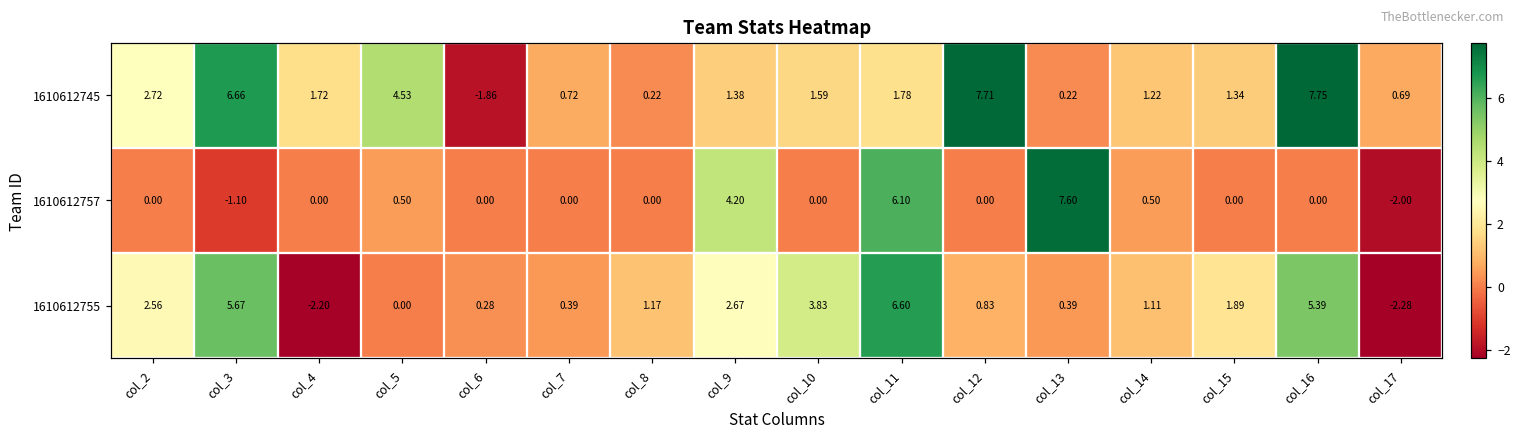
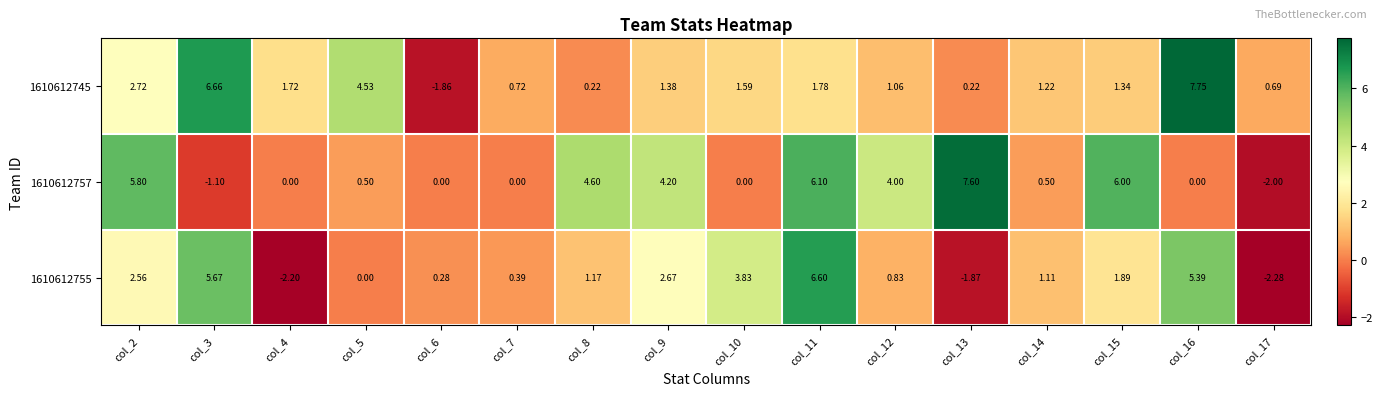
1610612745, col_12: 7.71 -> 1.06
1610612757, col_2: 0.00 -> 5.80
1610612757, col_8: 0.00 -> 4.60
1610612757, col_12: 0.00 -> 4.00
1610612757, col_15: 0.00 -> 6.00
1610612755, col_13: 0.39 -> -1.87
